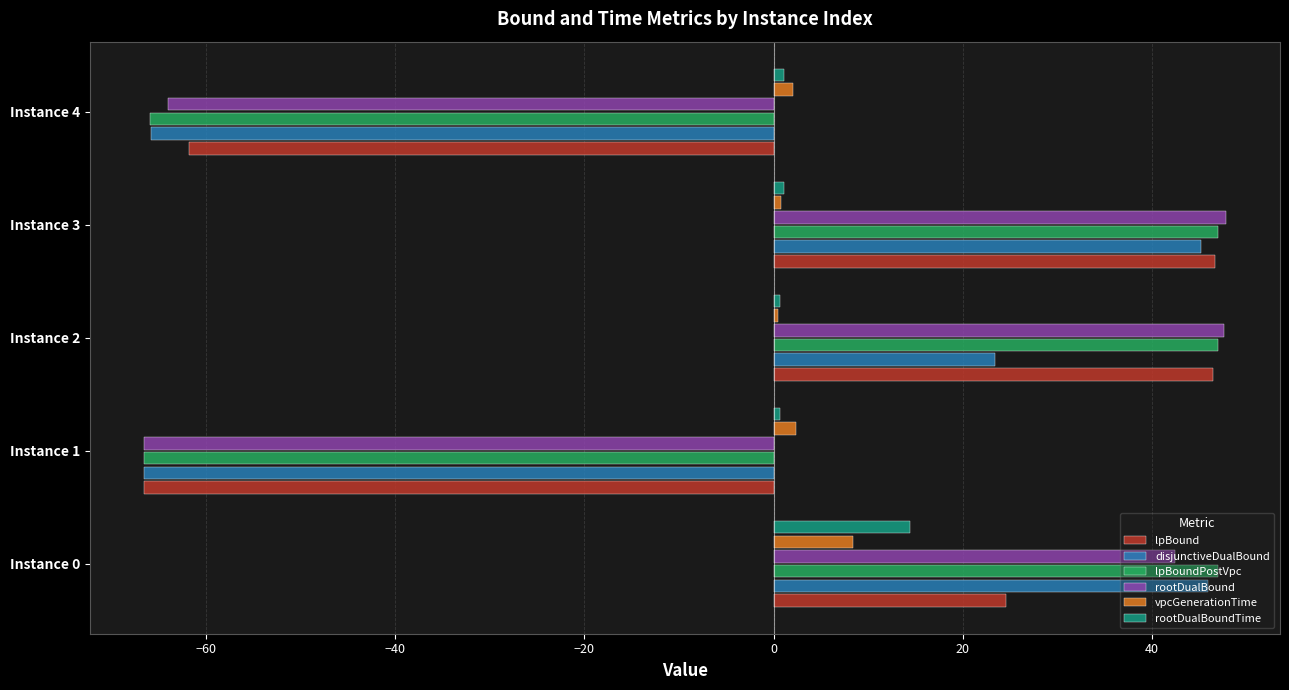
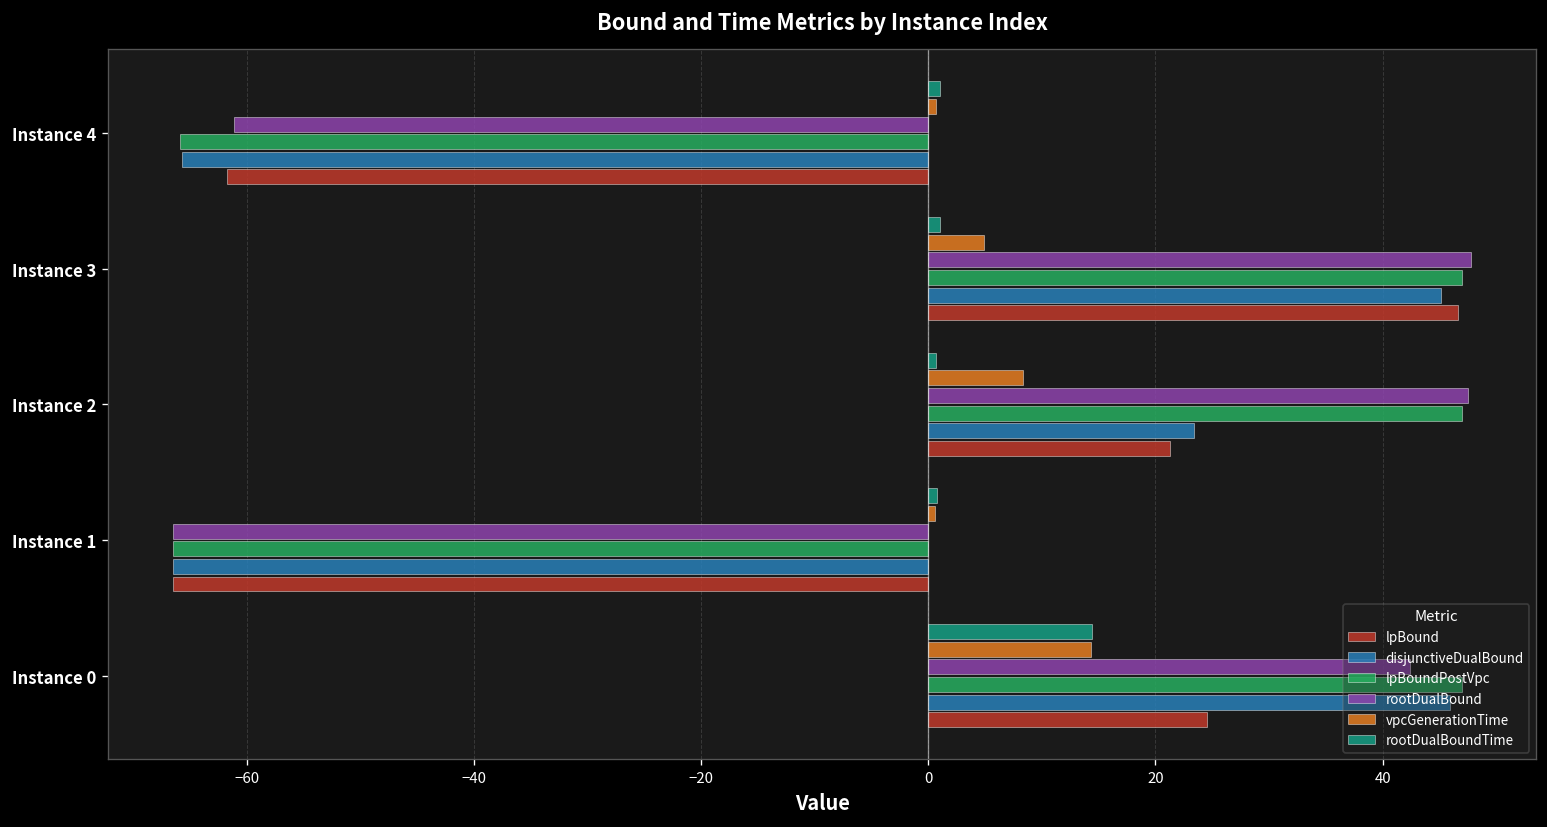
vpcGenerationTime, Instance 4: 2 -> 1
rootDualBound, Instance 4: -64 -> -61
vpcGenerationTime, Instance 3: 1 -> 5
vpcGenerationTime, Instance 2: 0 -> 8
lpBound, Instance 2: 46 -> 21
vpcGenerationTime, Instance 1: 2 -> 1
vpcGenerationTime, Instance 0: 8 -> 14
